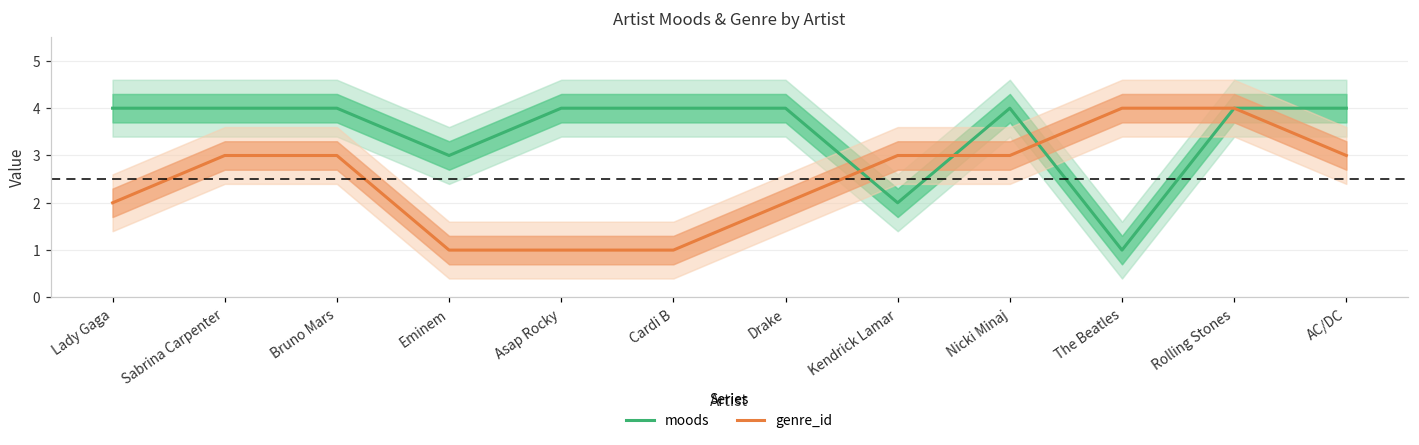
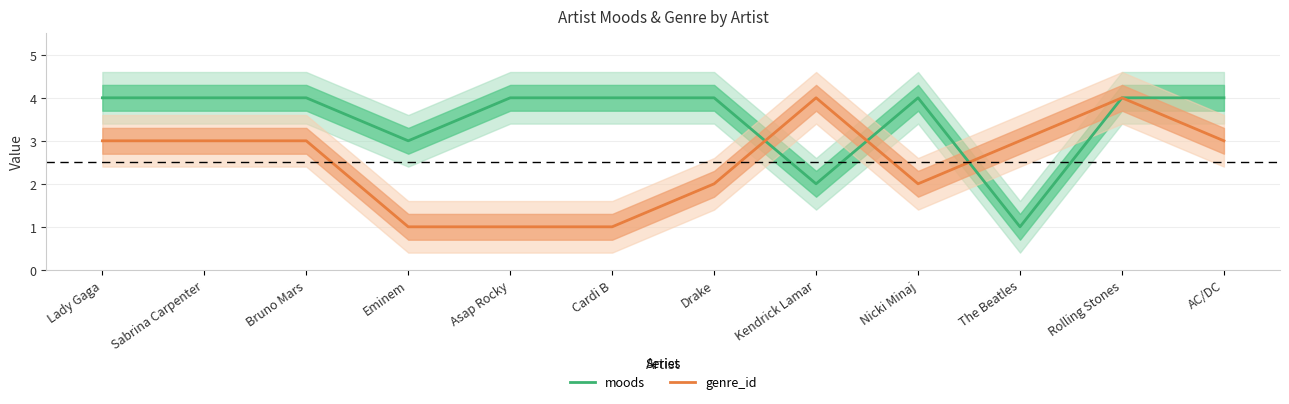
genre_id, Lady Gaga: 2 -> 3
genre_id, Kendrick Lamar: 3 -> 4
genre_id, Nicki Minaj: 3 -> 2
genre_id, The Beatles: 4 -> 3
